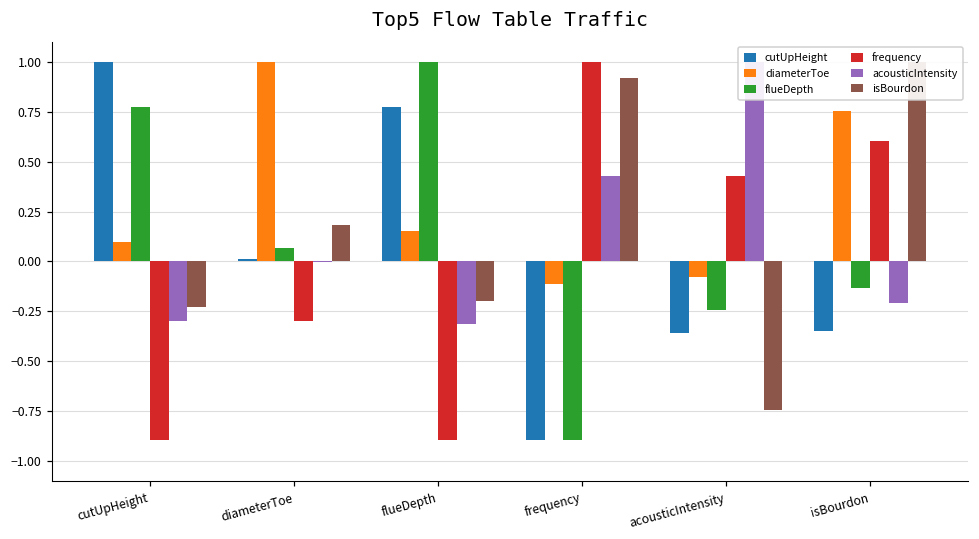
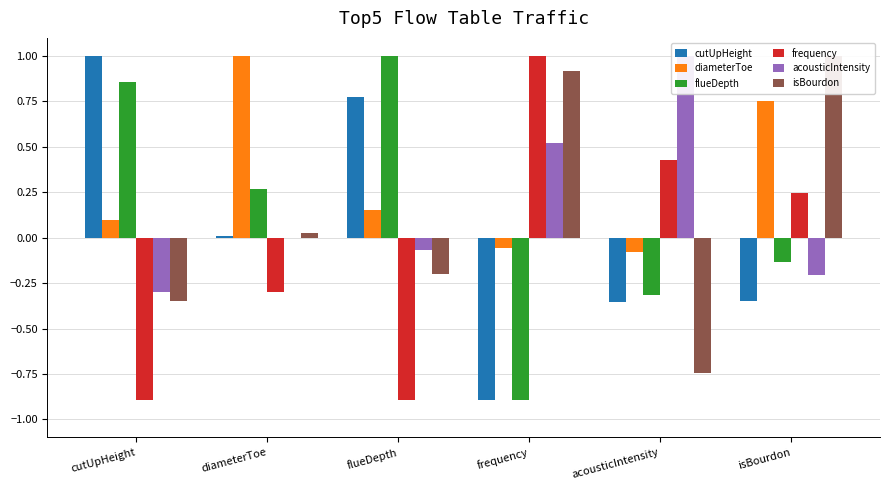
flueDepth, cutUpHeight: 0.77 -> 0.86
isBourdon, cutUpHeight: -0.23 -> -0.35
flueDepth, diameterToe: 0.07 -> 0.27
isBourdon, diameterToe: 0.18 -> 0.03
acousticIntensity, flueDepth: -0.32 -> -0.07
diameterToe, frequency: -0.11 -> -0.06
acousticIntensity, frequency: 0.43 -> 0.52
flueDepth, acousticIntensity: -0.24 -> -0.32
frequency, isBourdon: 0.60 -> 0.25
